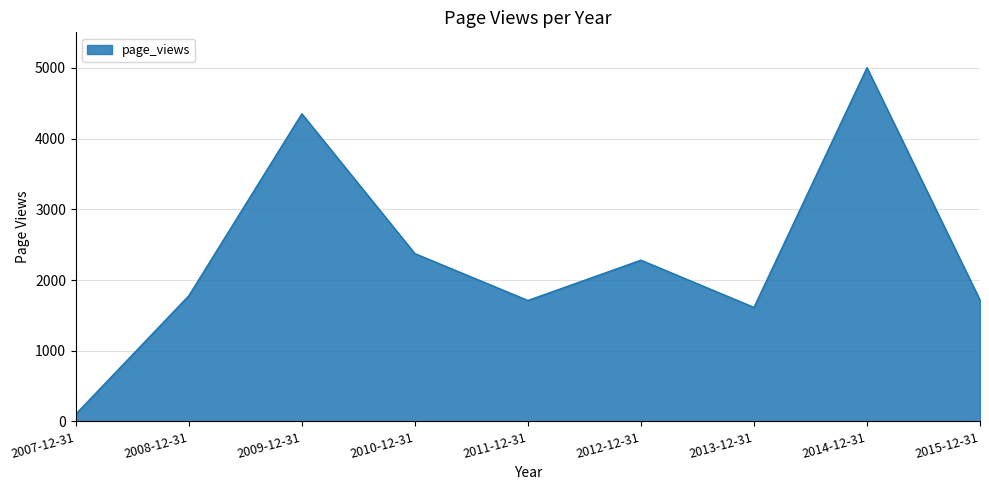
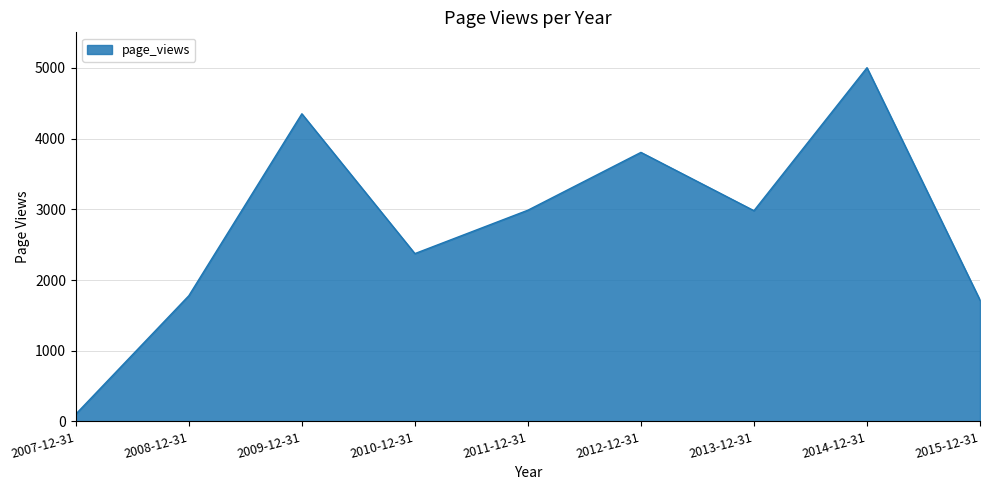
2011-12-31: 1700 -> 3000
2012-12-31: 2300 -> 3800
2013-12-31: 1600 -> 3000
